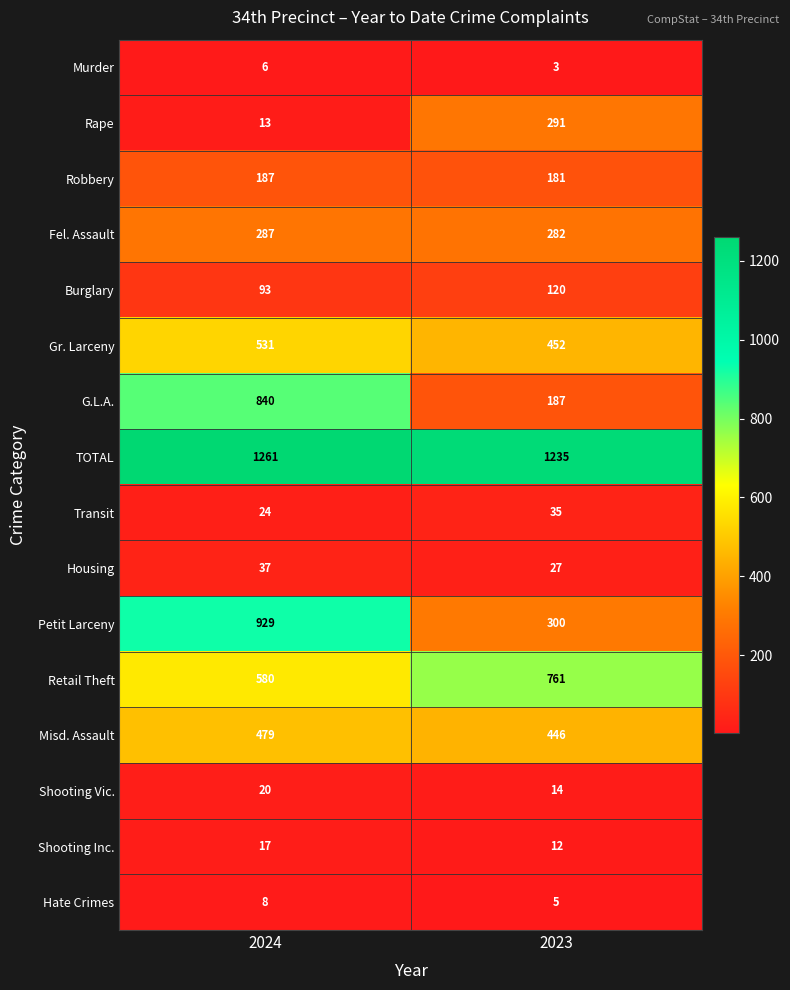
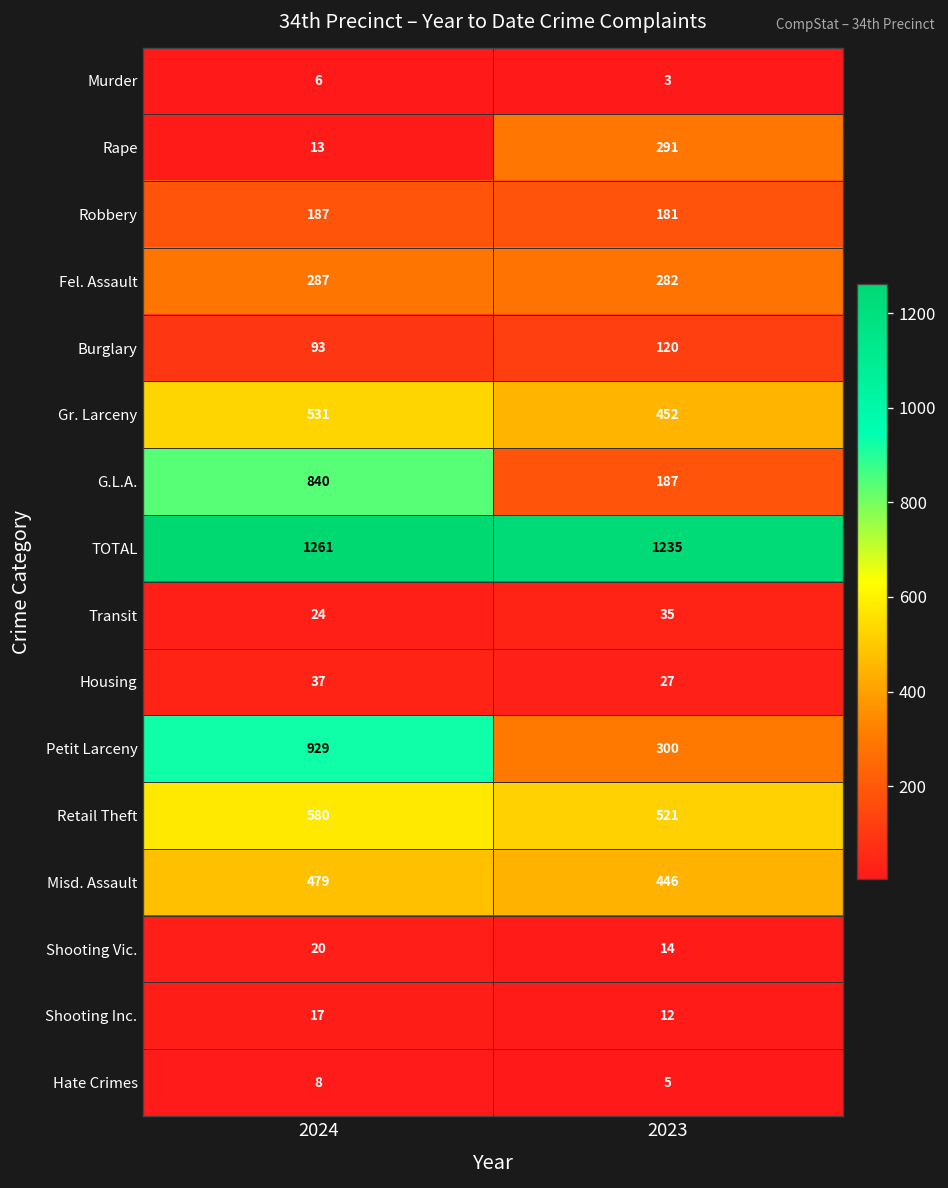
Retail Theft, 2023: 761 -> 521
